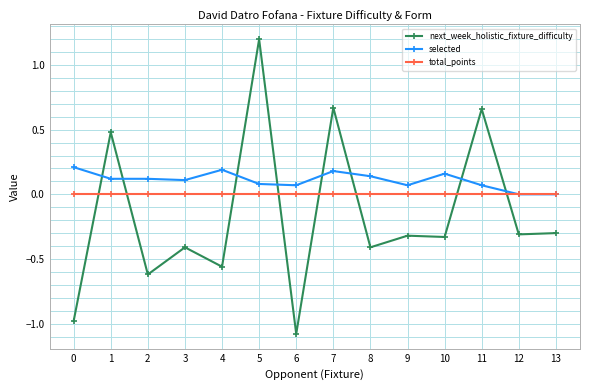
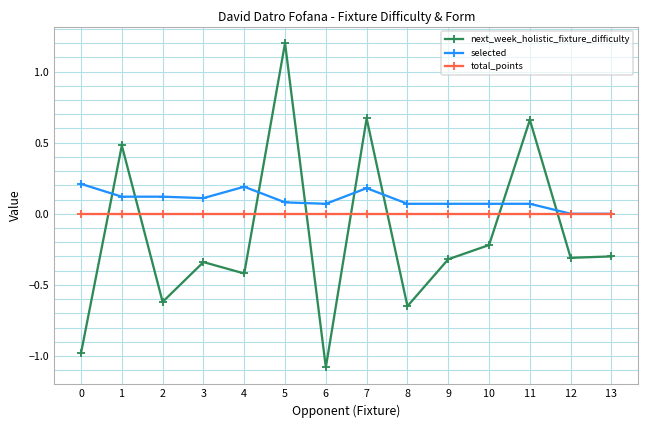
next_week_holistic_fixture_difficulty, 3: -0.41 -> -0.34
next_week_holistic_fixture_difficulty, 4: -0.56 -> -0.42
next_week_holistic_fixture_difficulty, 8: -0.41 -> -0.65
selected, 8: 0.14 -> 0.07
next_week_holistic_fixture_difficulty, 10: -0.33 -> -0.22
selected, 10: 0.16 -> 0.07
